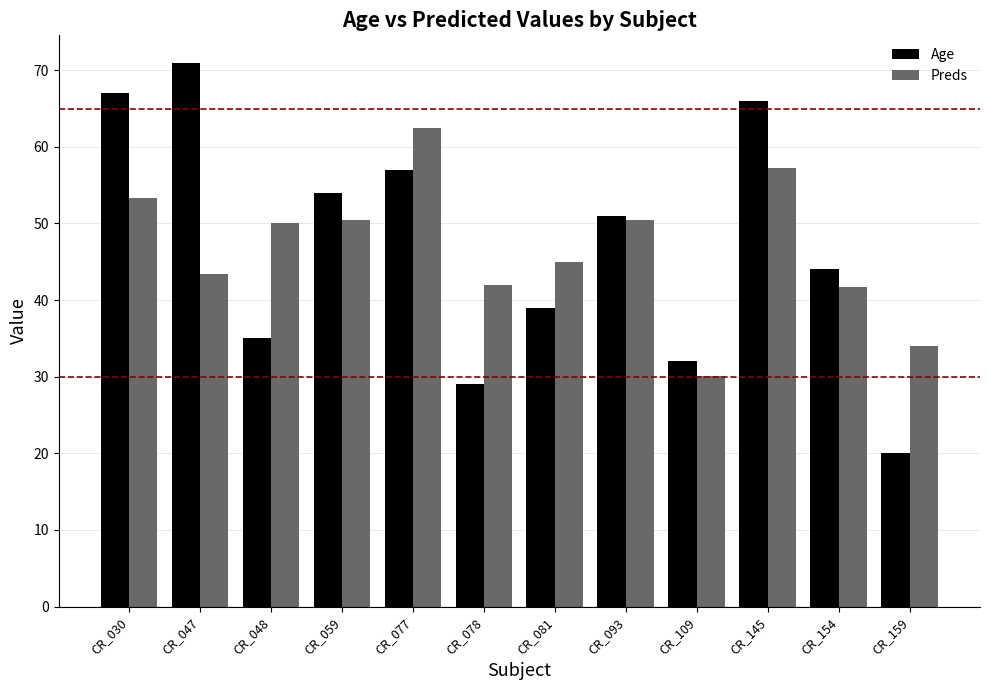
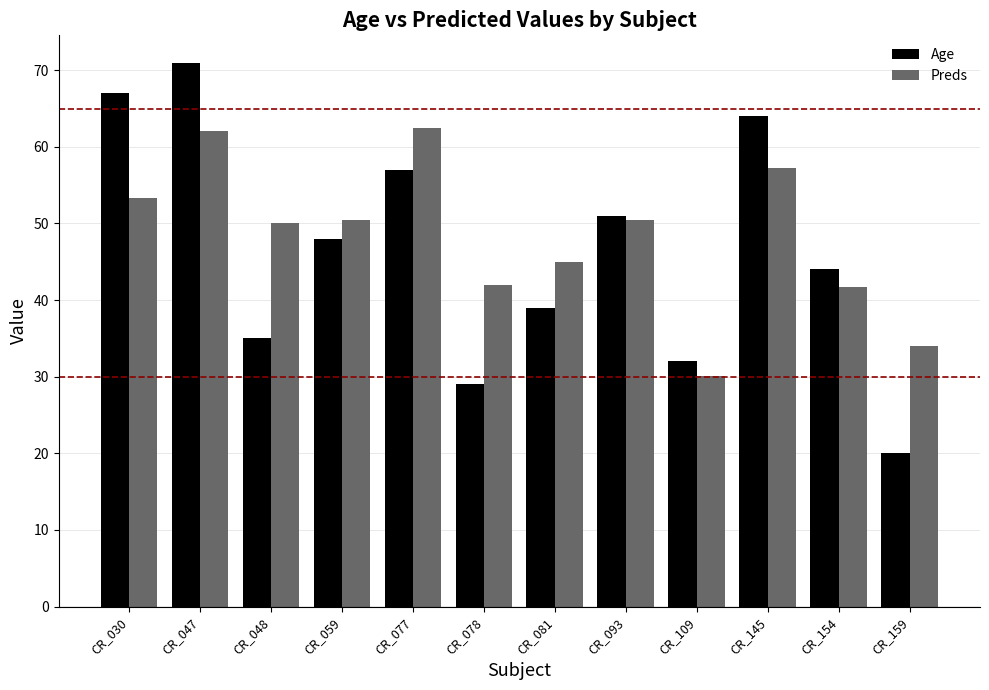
Preds, CR_047: 43 -> 62
Age, CR_059: 54 -> 48
Age, CR_145: 66 -> 64
